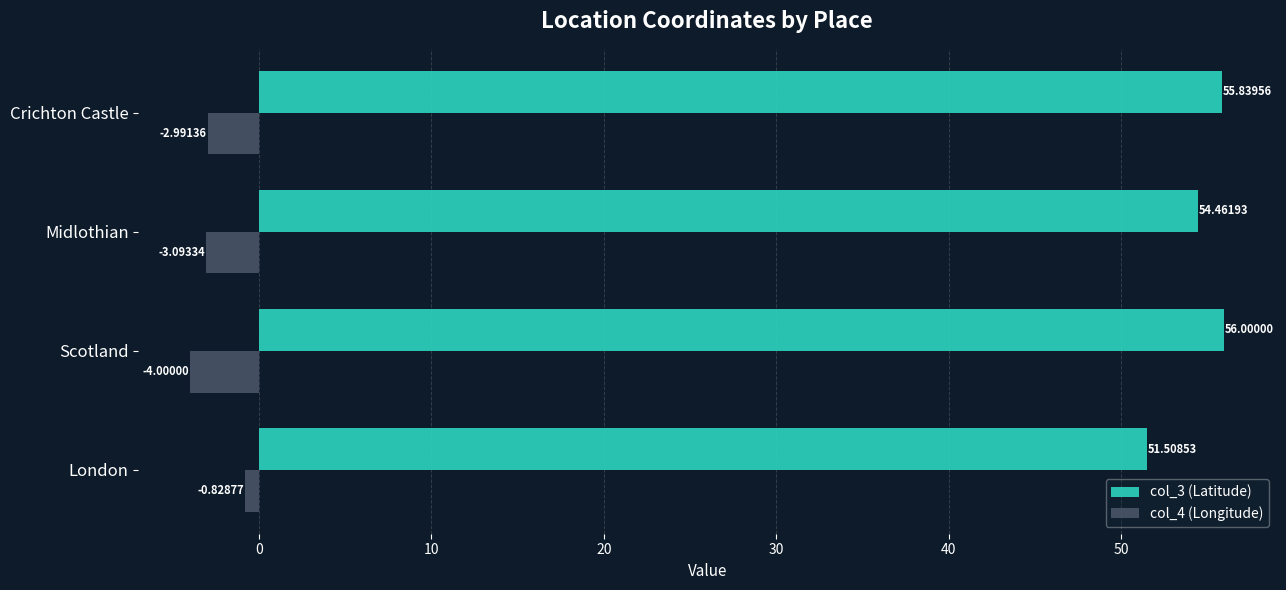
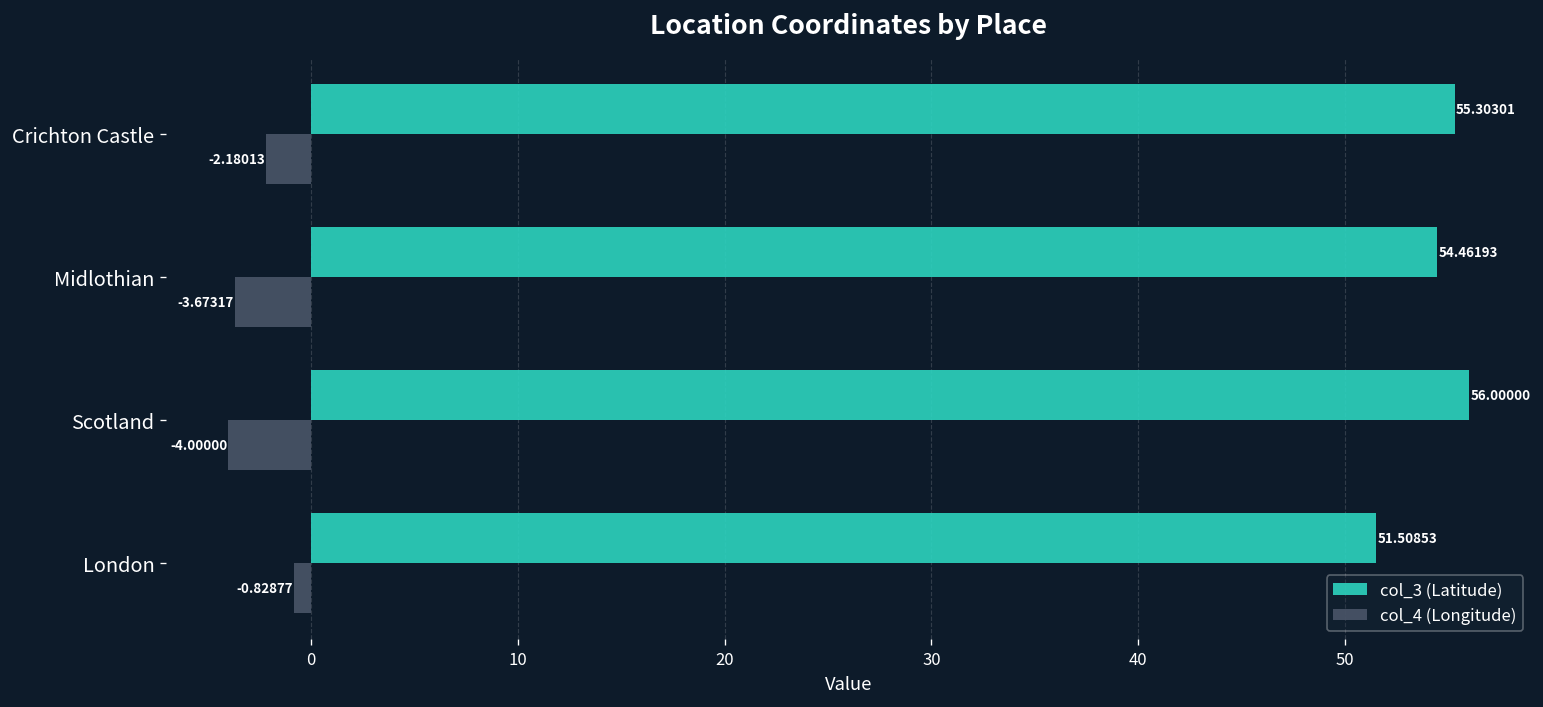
col_3 (Latitude), Crichton Castle: 55.83956 -> 55.30301
col_4 (Longitude), Crichton Castle: -2.99136 -> -2.18013
col_4 (Longitude), Midlothian: -3.09334 -> -3.67317
